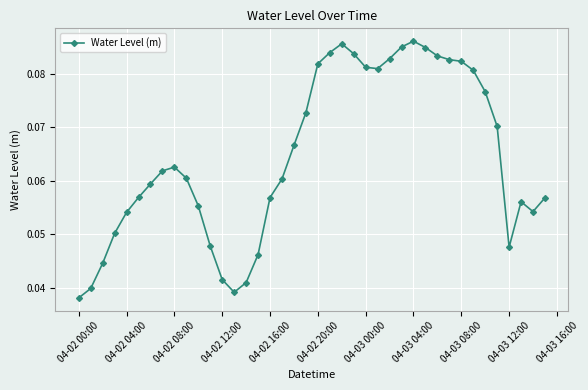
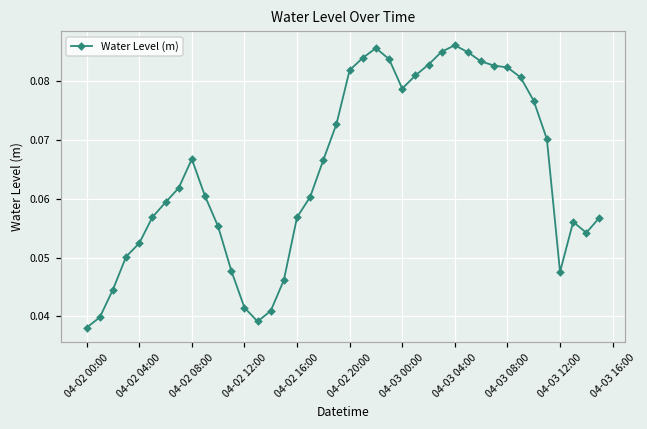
04-02 04:00: 0.054 -> 0.052
04-02 08:00: 0.063 -> 0.067
04-03 00:00: 0.081 -> 0.079
